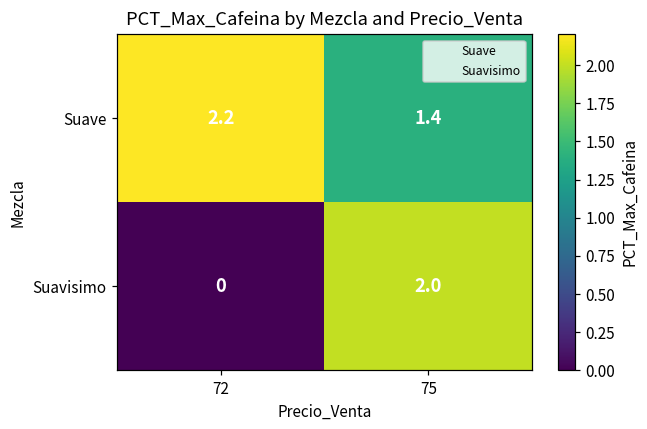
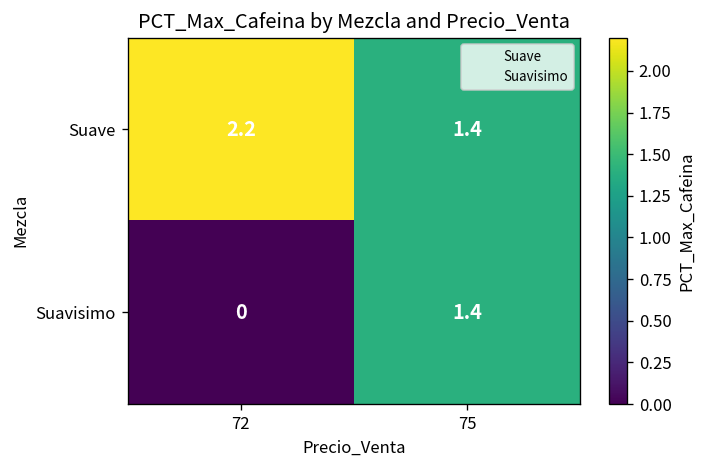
Suavisimo, 75: 2.0 -> 1.4
